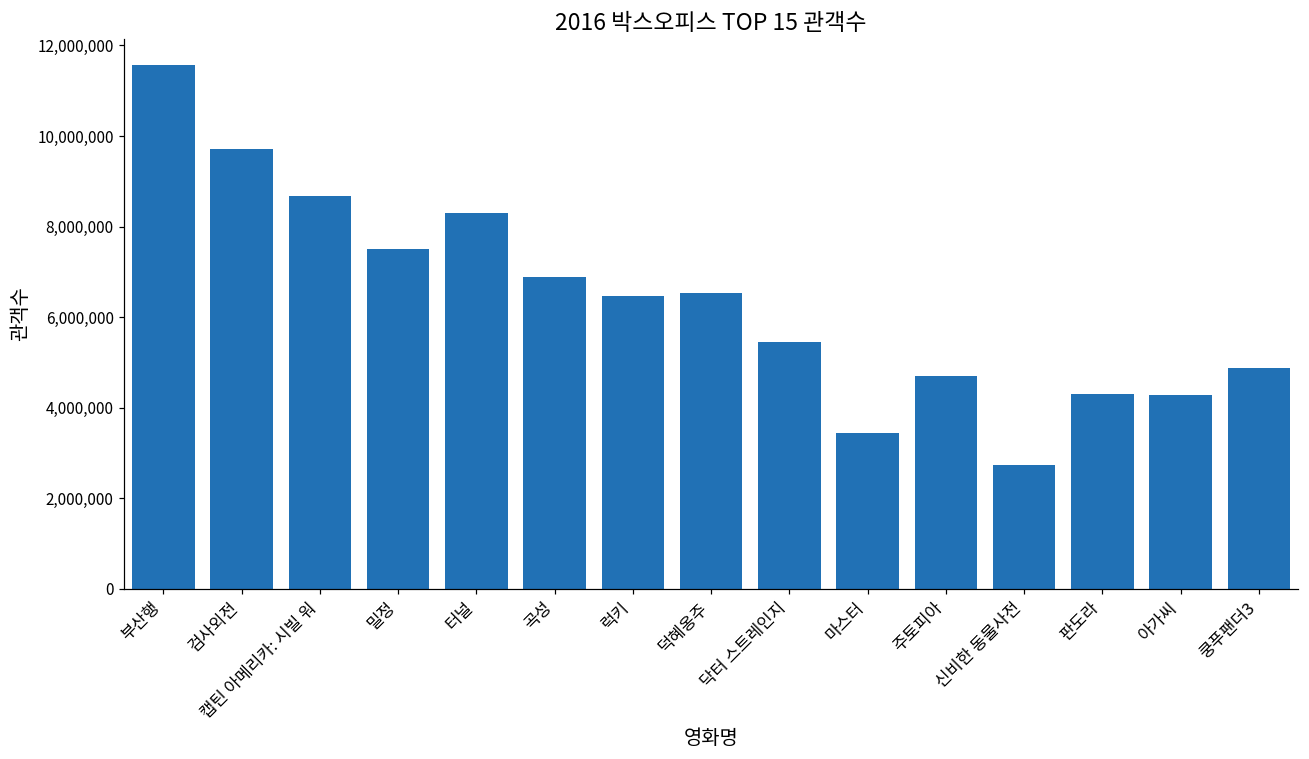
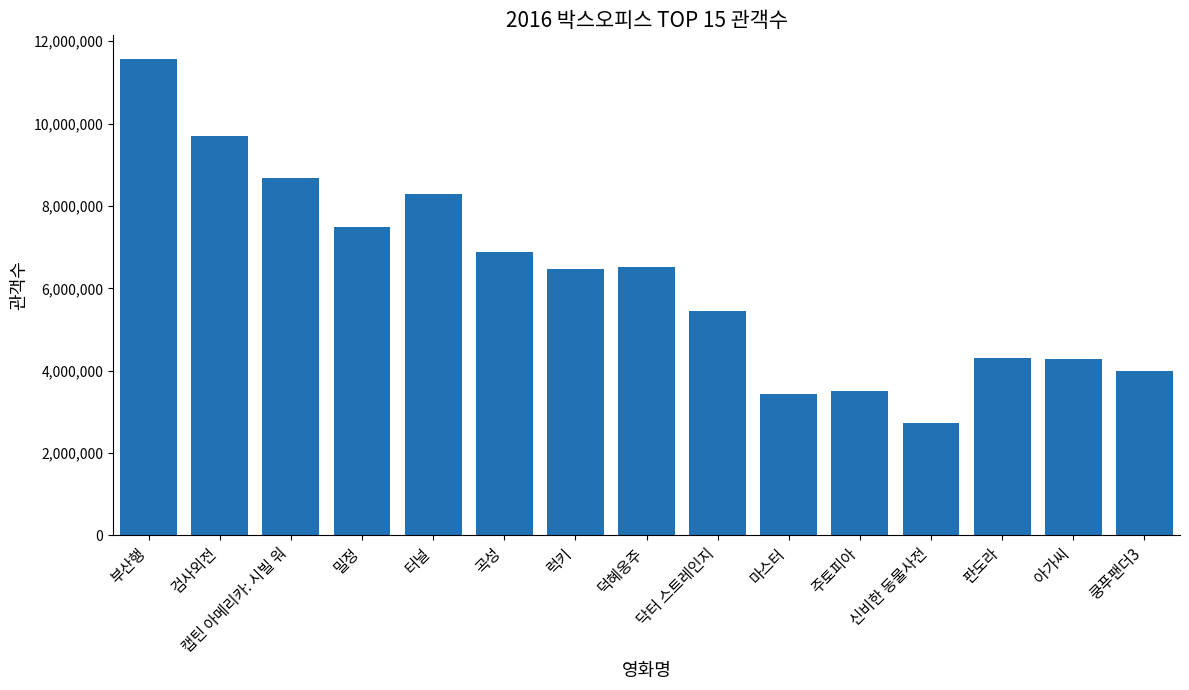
주토피아: 4,700,000 -> 3,500,000
쿵푸팬더3: 4,900,000 -> 4,000,000
